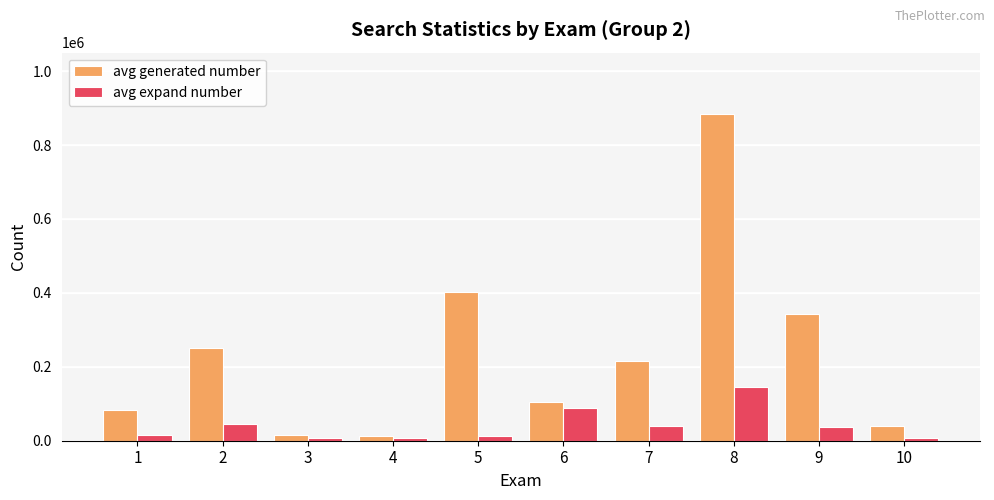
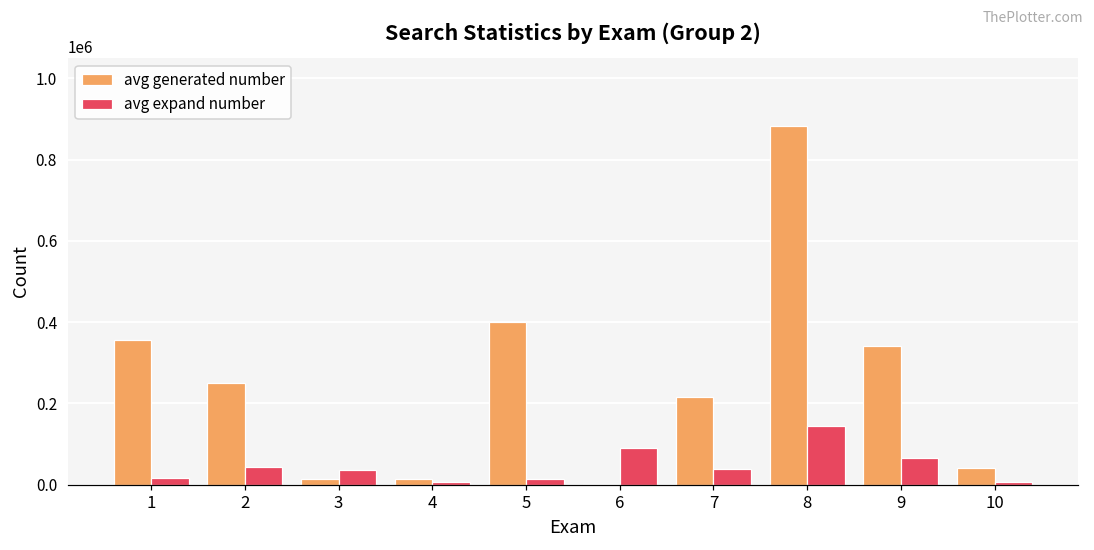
avg generated number, 1: 80000 -> 360000
avg expand number, 3: 10000 -> 40000
avg generated number, 6: 100000 -> 0
avg expand number, 9: 40000 -> 70000
